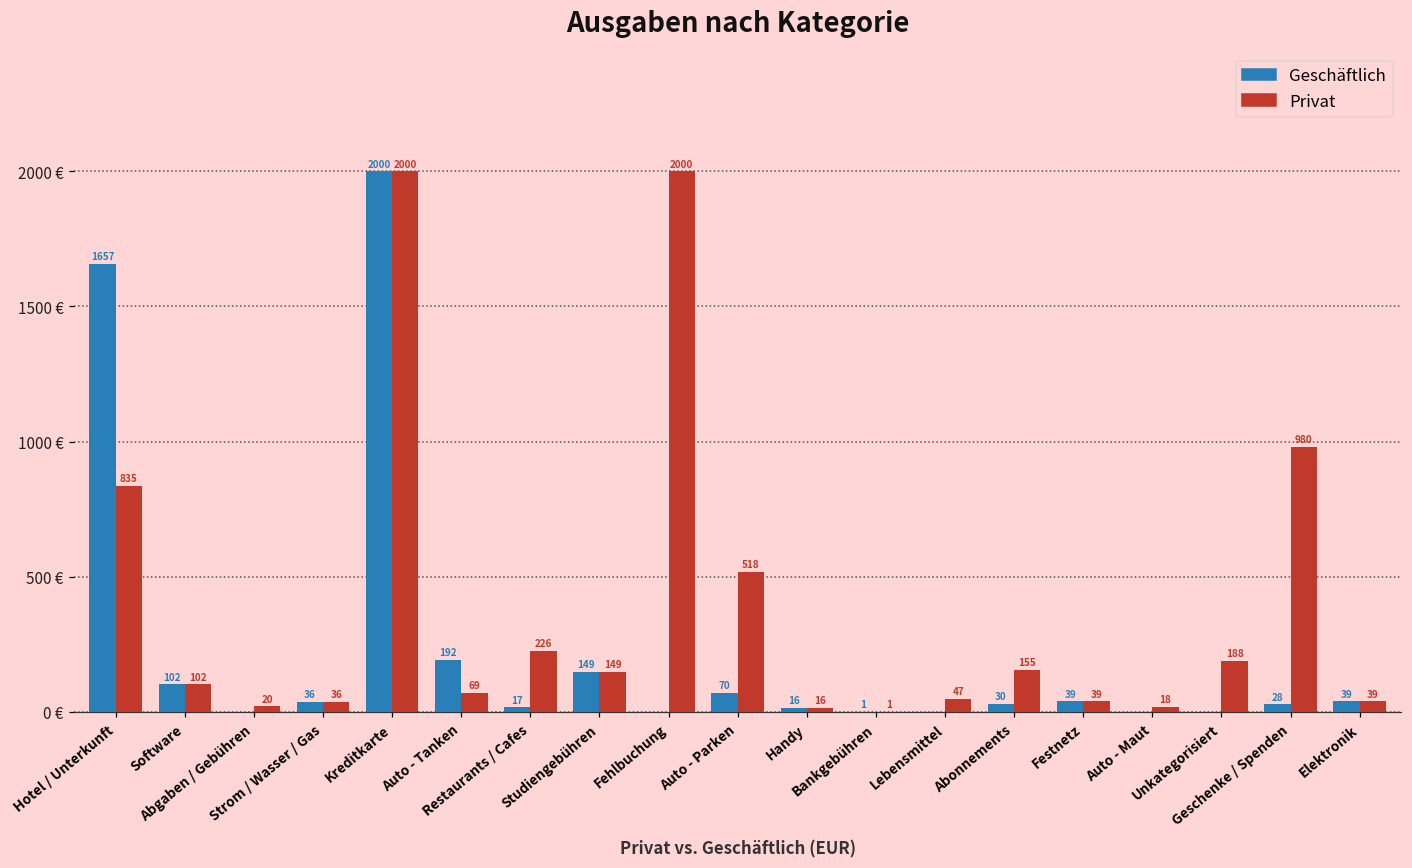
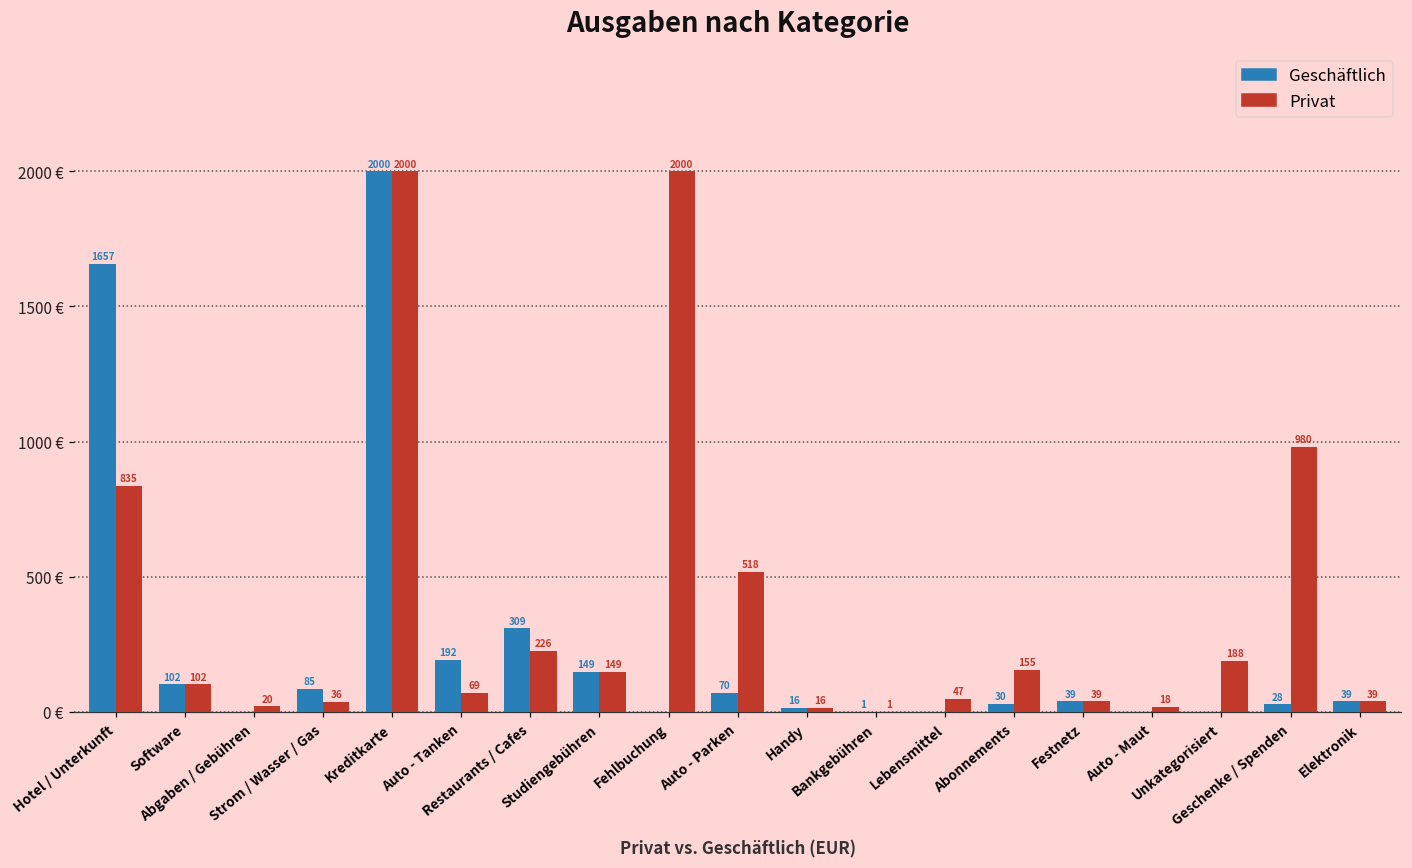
Geschäftlich, Strom / Wasser / Gas: 36 -> 85
Geschäftlich, Restaurants / Cafes: 17 -> 309
